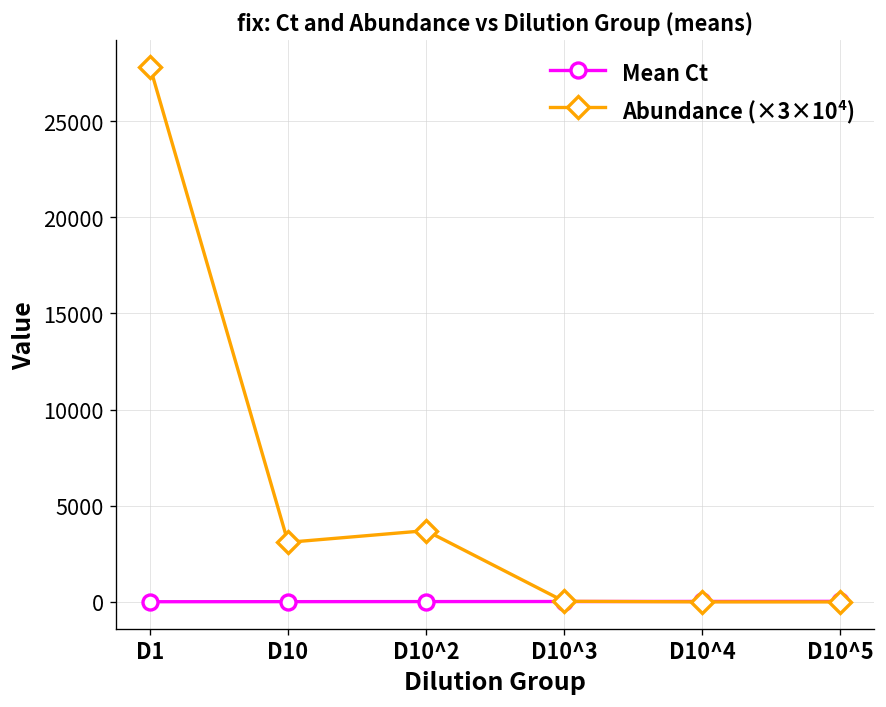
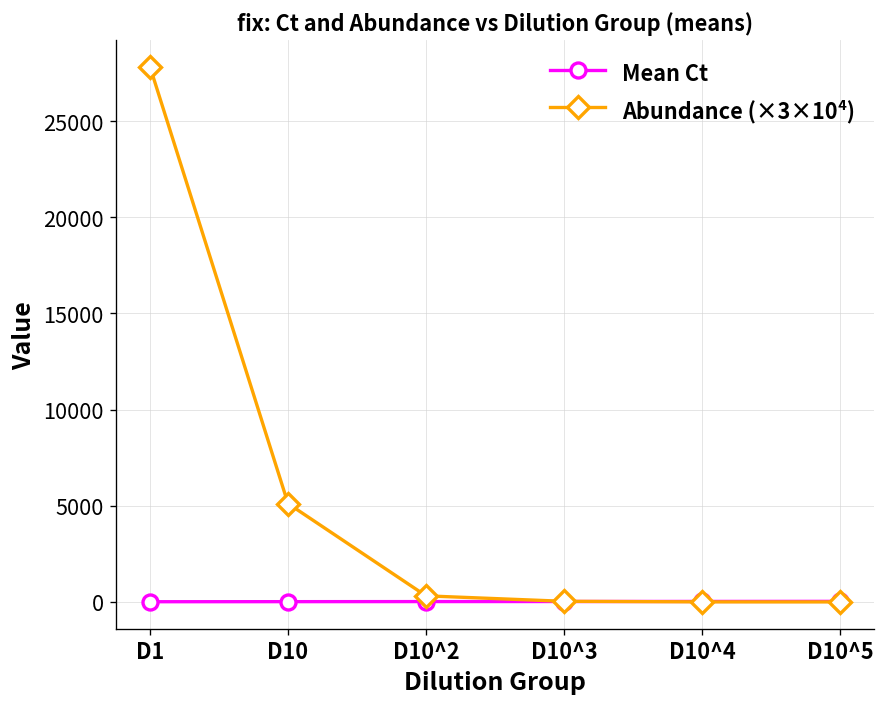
Abundance (×3×10⁴), D10: 3100 -> 5100
Abundance (×3×10⁴), D10^2: 3700 -> 300
